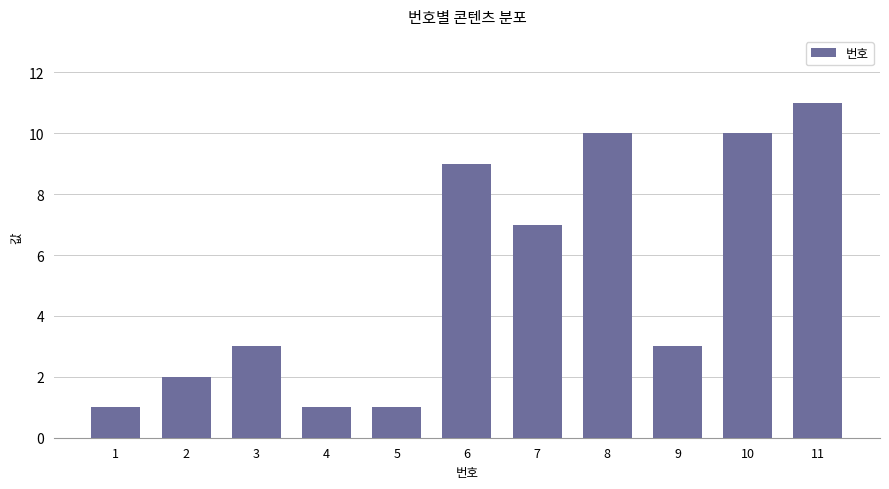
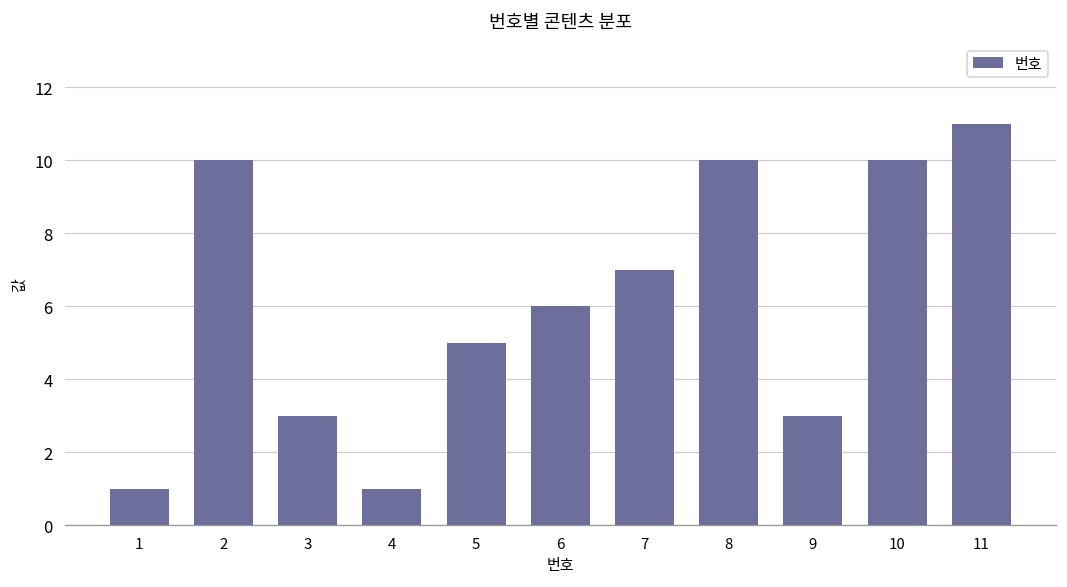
2: 2 -> 10
5: 1 -> 5
6: 9 -> 6
